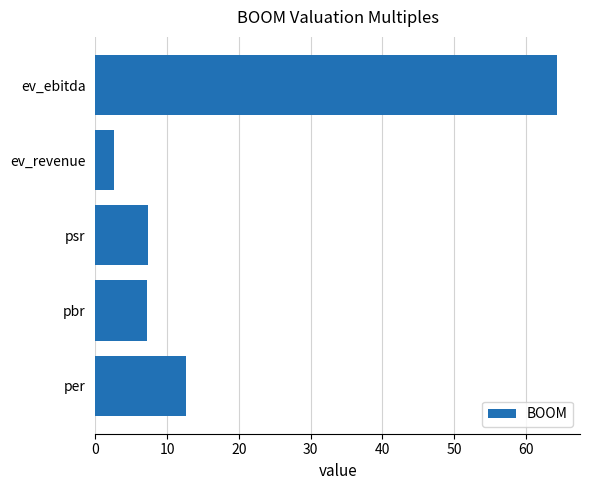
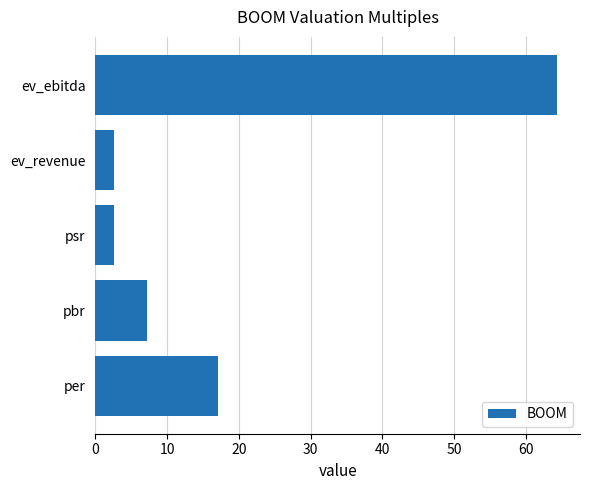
psr: 7 -> 3
per: 13 -> 17
